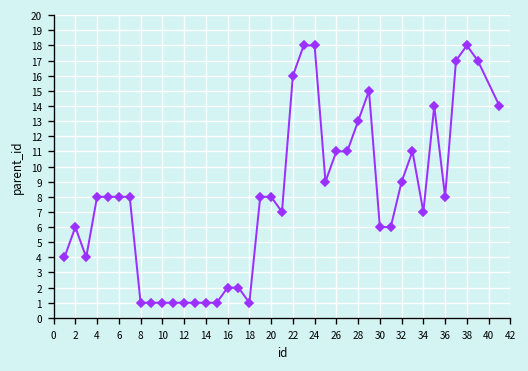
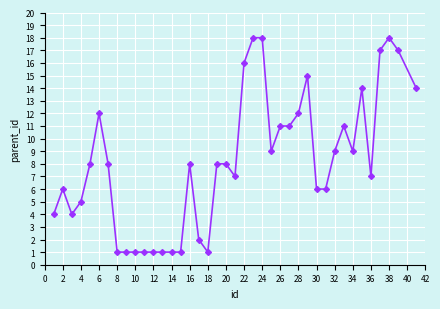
4: 8 -> 5
6: 8 -> 12
16: 2 -> 8
28: 13 -> 12
34: 7 -> 9
36: 8 -> 7
